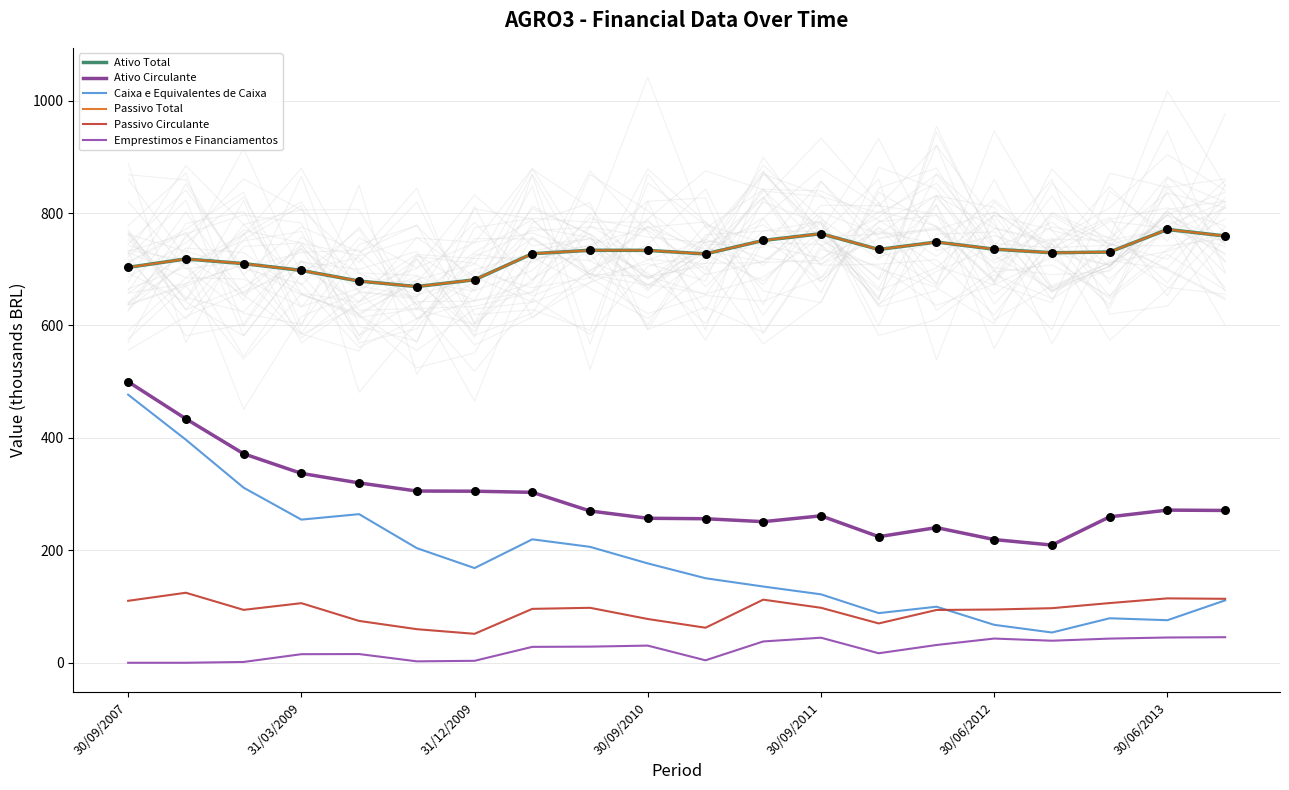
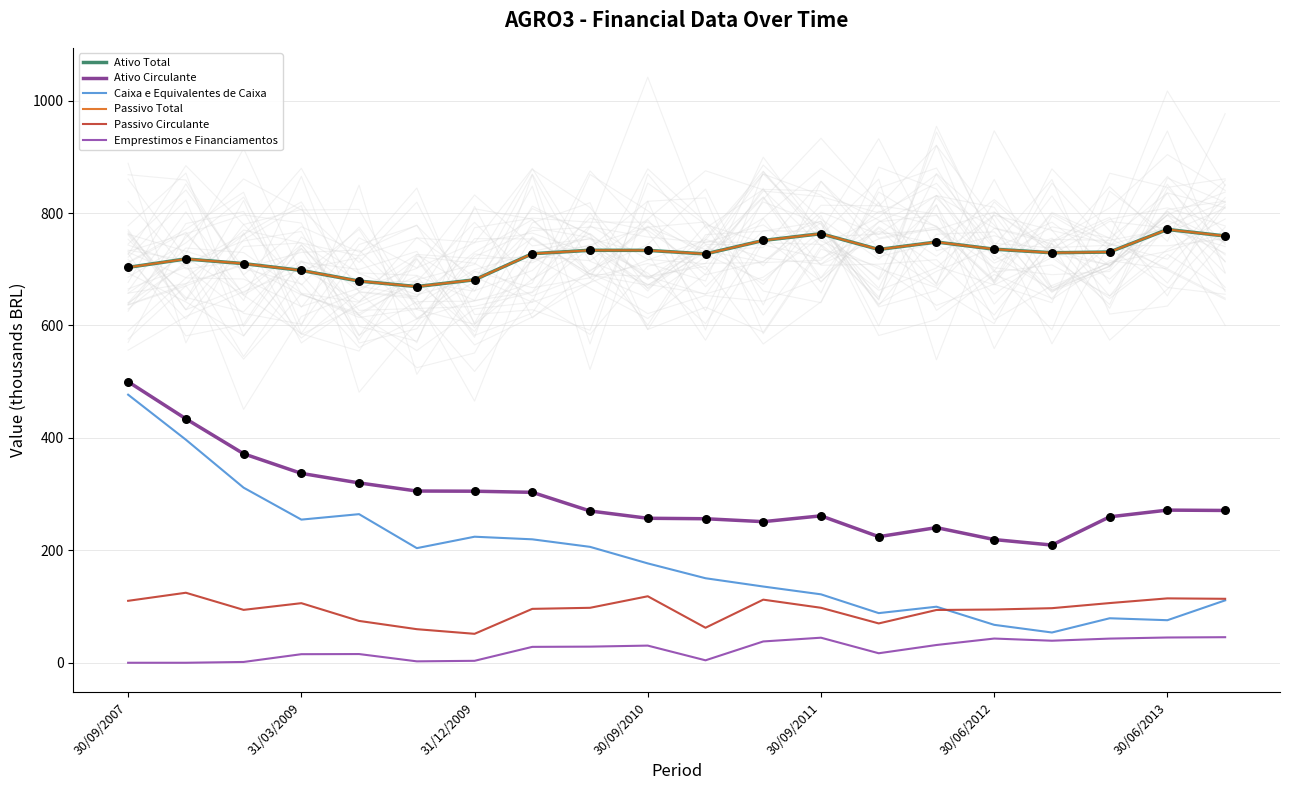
Caixa e Equivalentes de Caixa, 31/12/2009: 170 -> 220
Passivo Circulante, 30/09/2010: 80 -> 120
